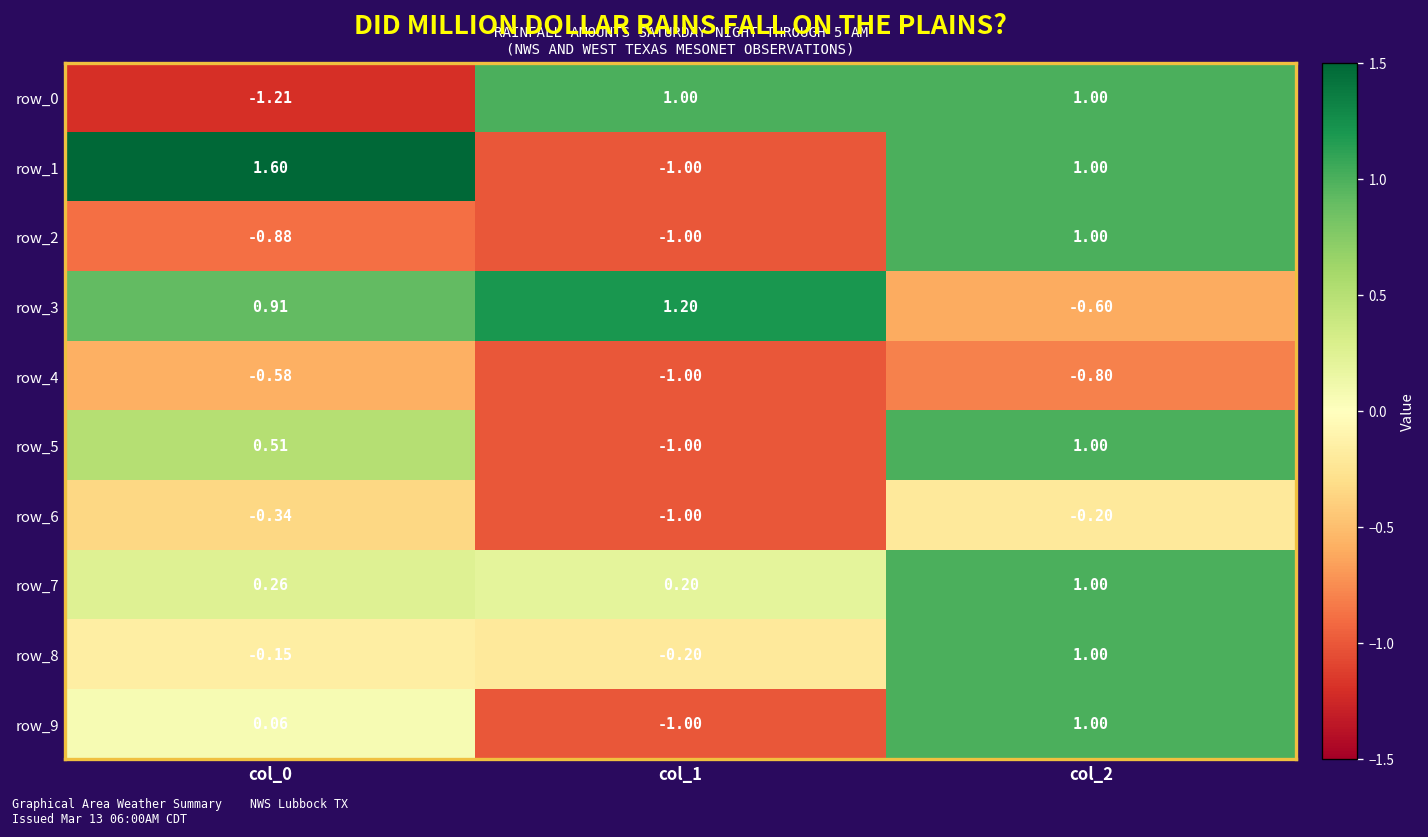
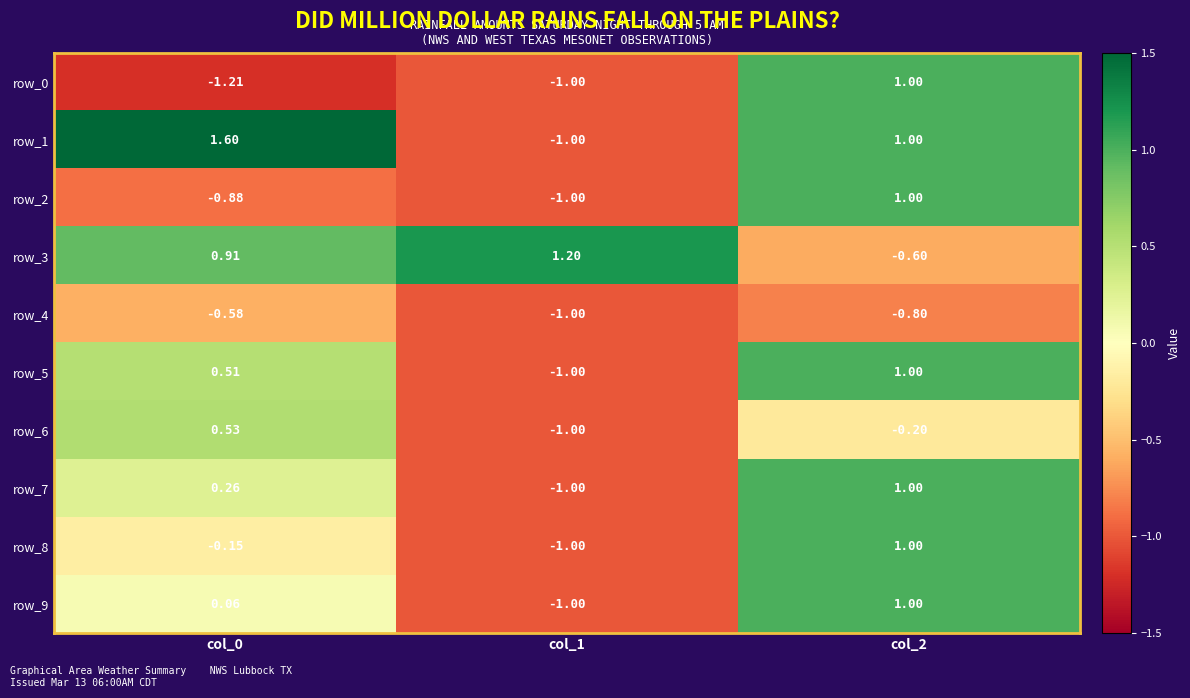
row_0, col_1: 1.00 -> -1.00
row_6, col_0: -0.34 -> 0.53
row_7, col_1: 0.20 -> -1.00
row_8, col_1: -0.20 -> -1.00
